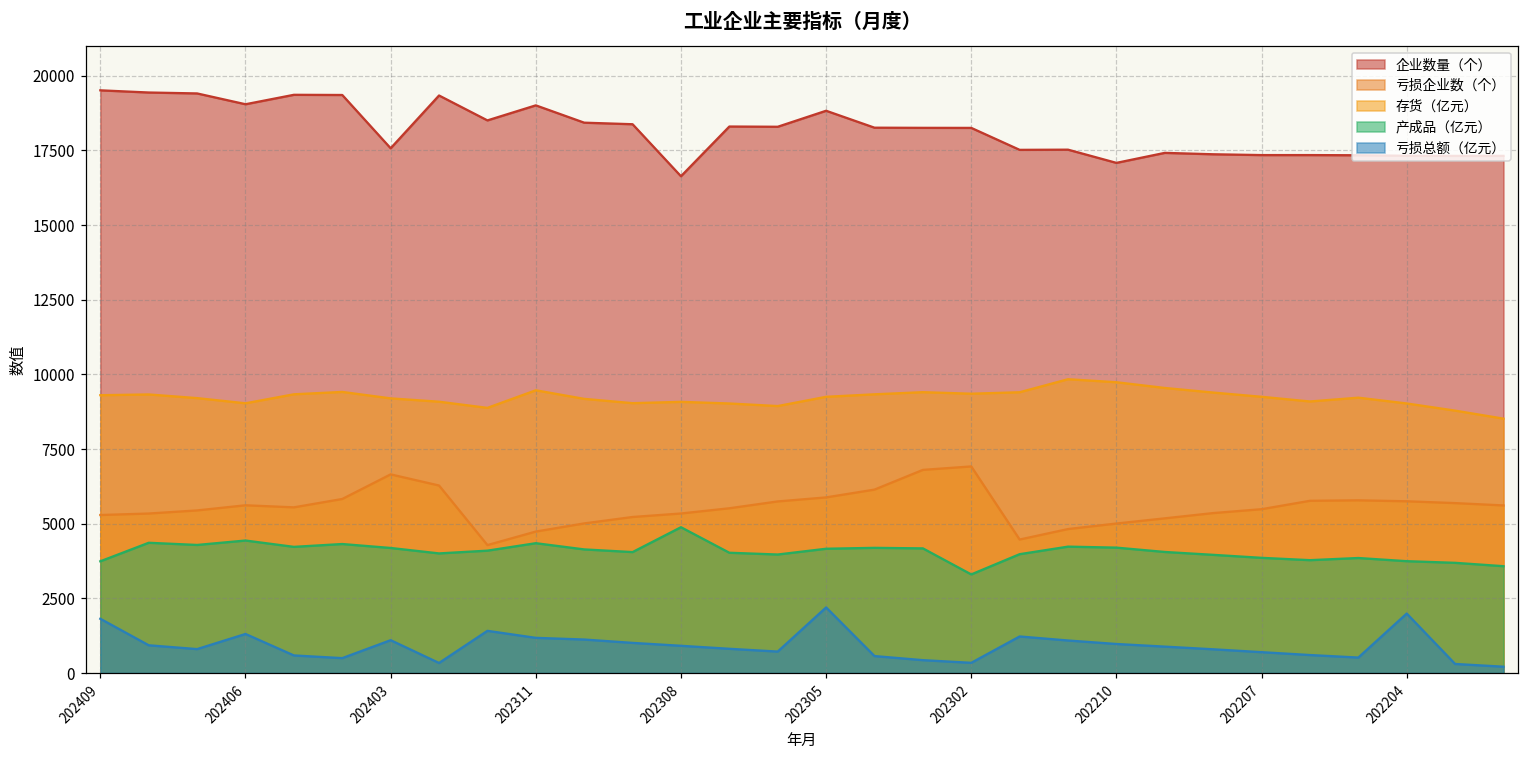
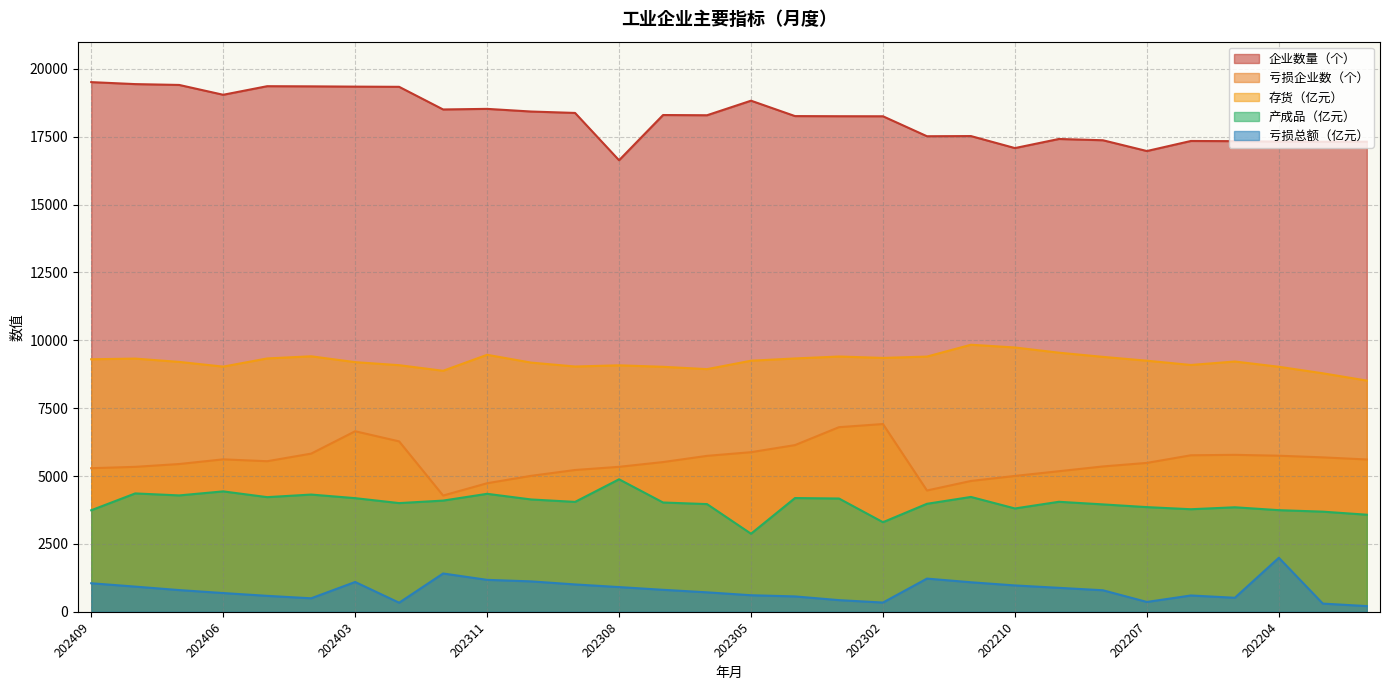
亏损总额（亿元）, 202409: 1800 -> 1100
亏损总额（亿元）, 202406: 1300 -> 700
企业数量（个）, 202403: 17600 -> 19300
企业数量（个）, 202311: 19000 -> 18500
产成品（亿元）, 202305: 4200 -> 2900
亏损总额（亿元）, 202305: 2200 -> 600
产成品（亿元）, 202210: 4200 -> 3800
企业数量（个）, 202207: 17300 -> 17000
亏损总额（亿元）, 202207: 700 -> 400
